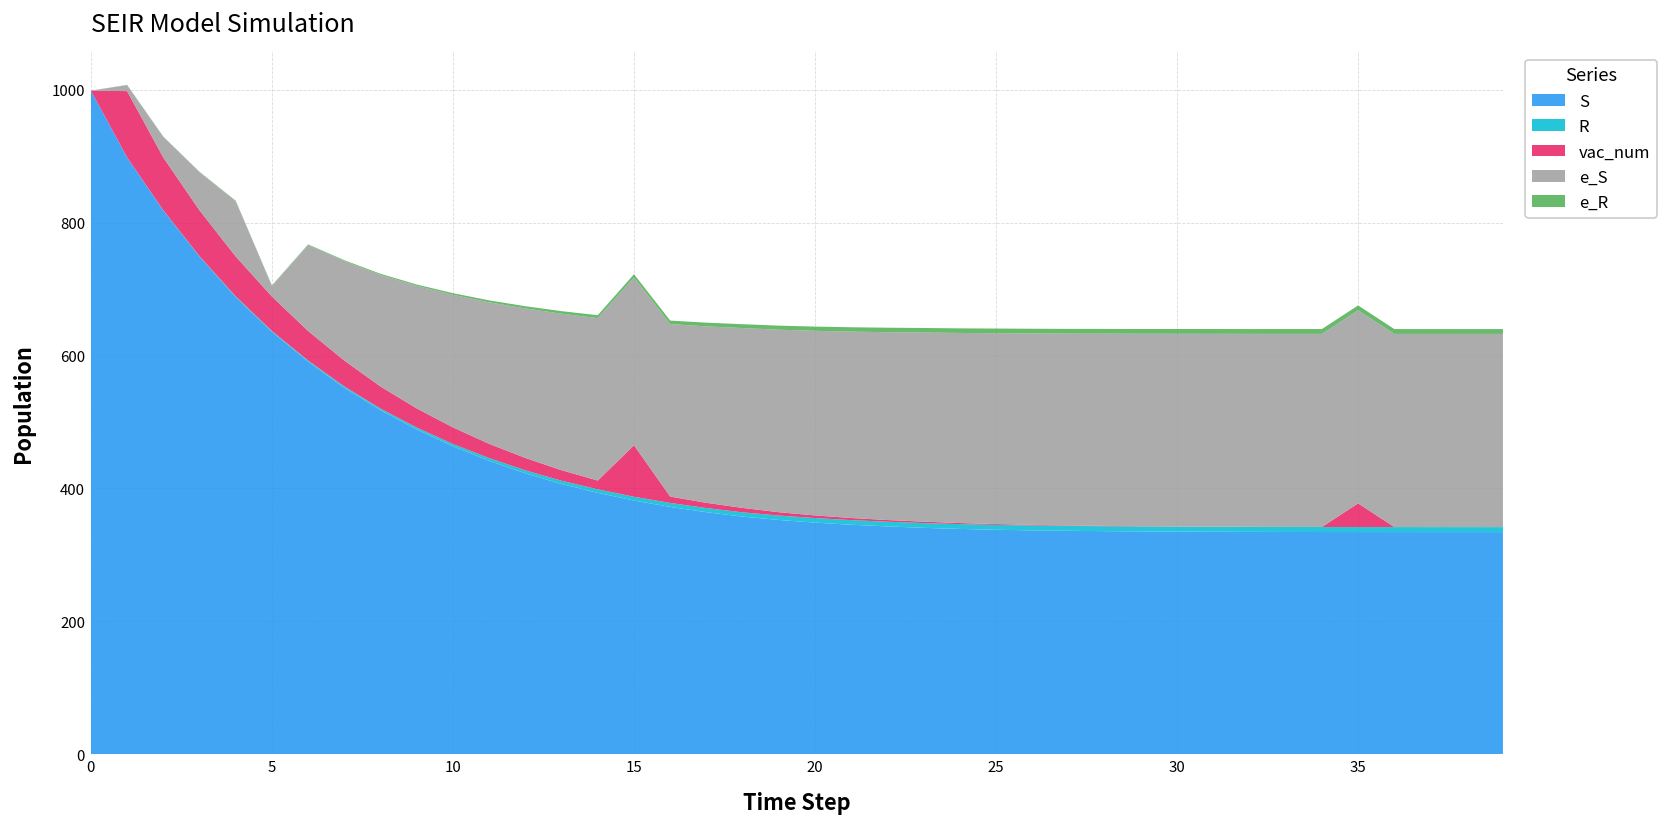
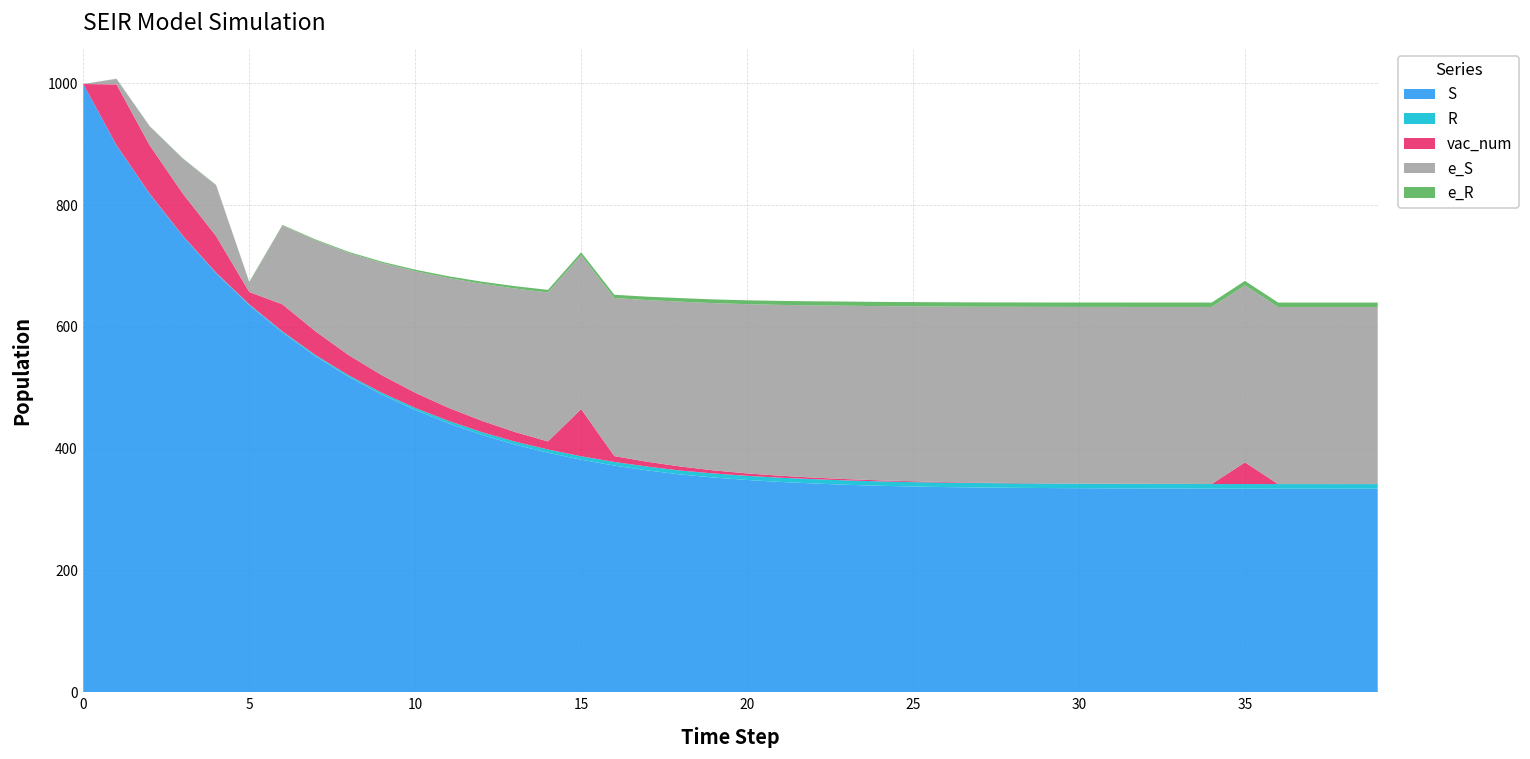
vac_num, 5: 50 -> 20
